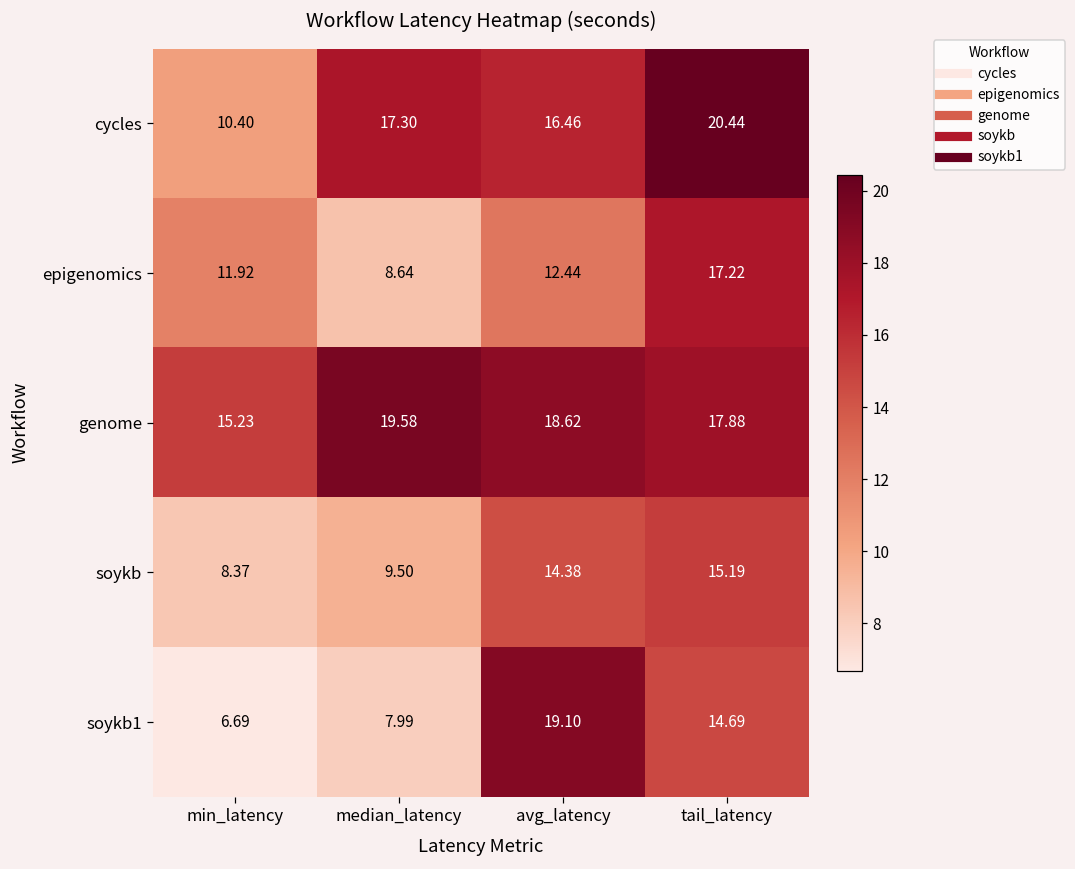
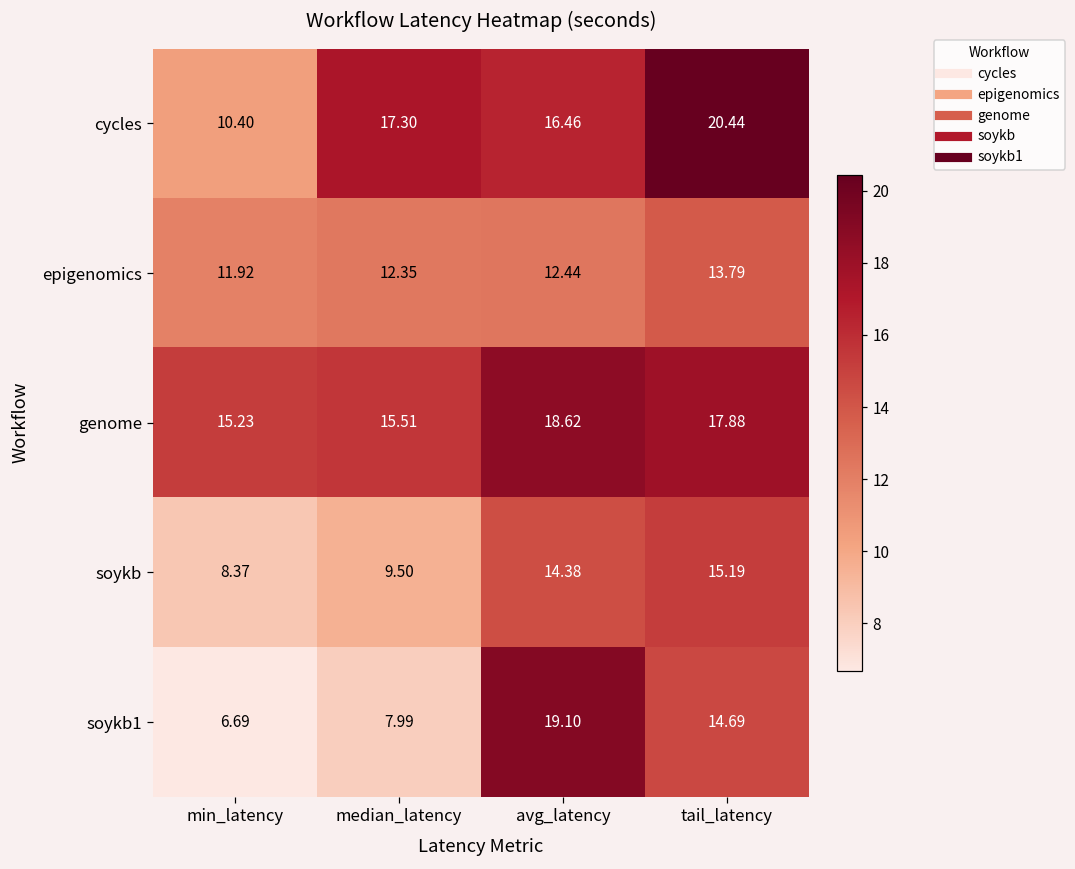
epigenomics, median_latency: 8.64 -> 12.35
epigenomics, tail_latency: 17.22 -> 13.79
genome, median_latency: 19.58 -> 15.51
